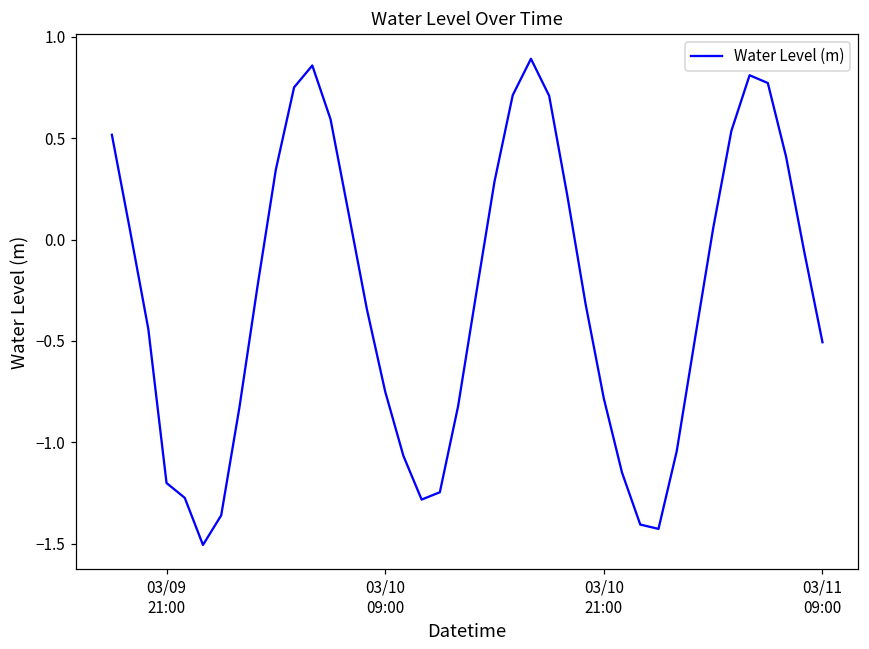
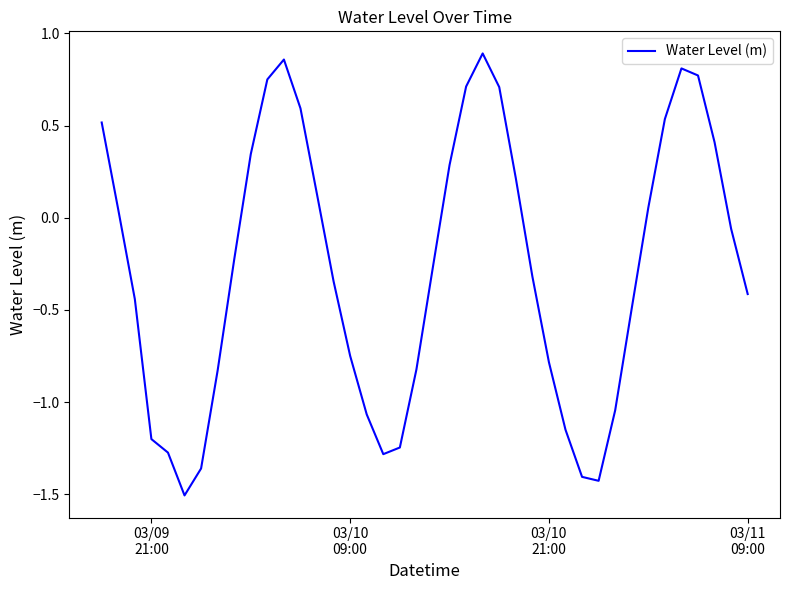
03/11 09:00: -0.51 -> -0.41
